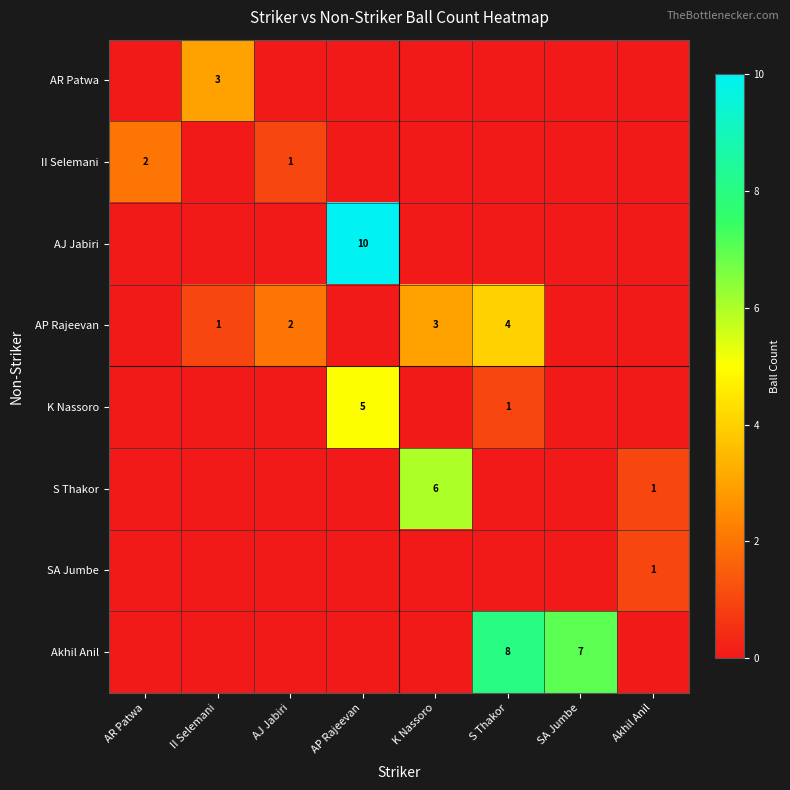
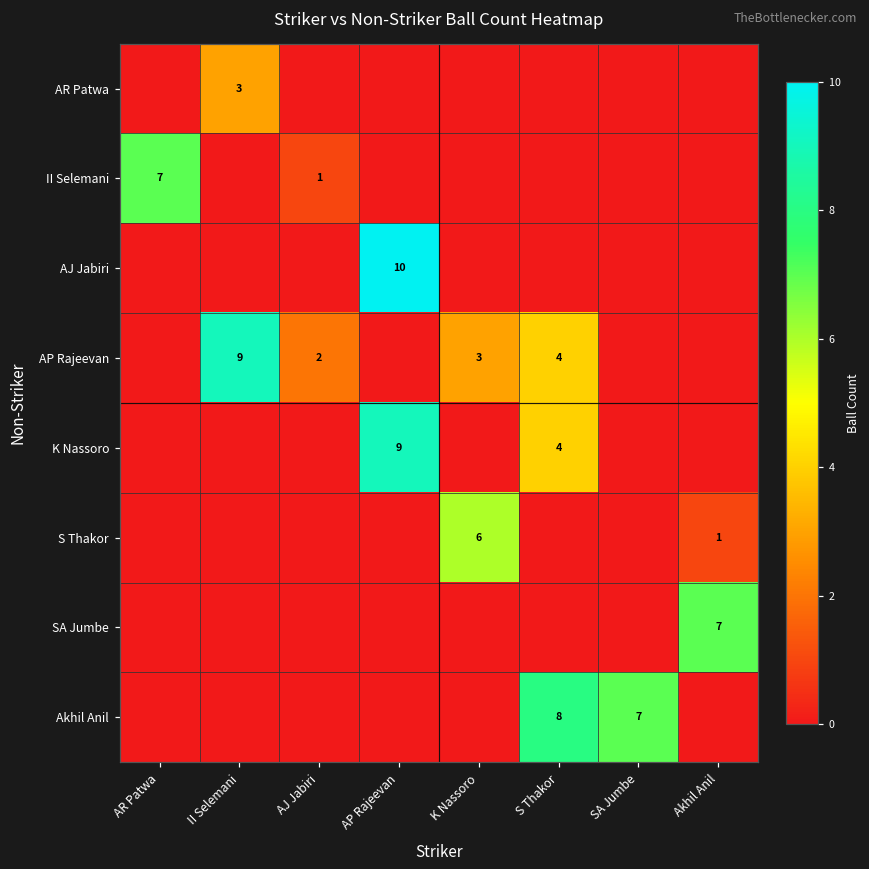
II Selemani, AR Patwa: 2 -> 7
AP Rajeevan, II Selemani: 1 -> 9
K Nassoro, AP Rajeevan: 5 -> 9
K Nassoro, S Thakor: 1 -> 4
SA Jumbe, Akhil Anil: 1 -> 7
